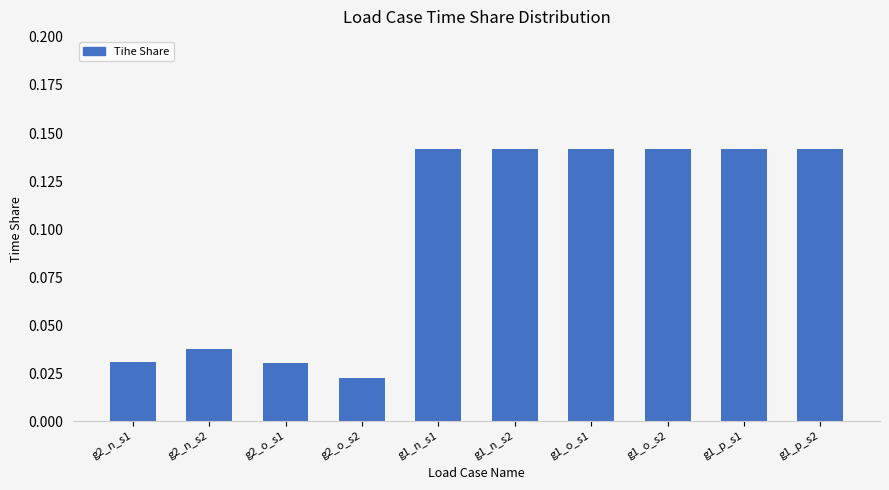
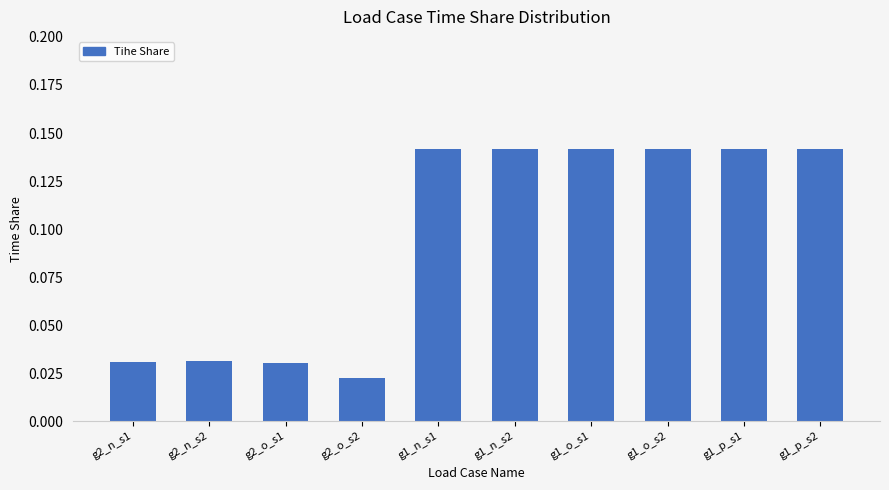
g2_n_s2: 0.038 -> 0.031
